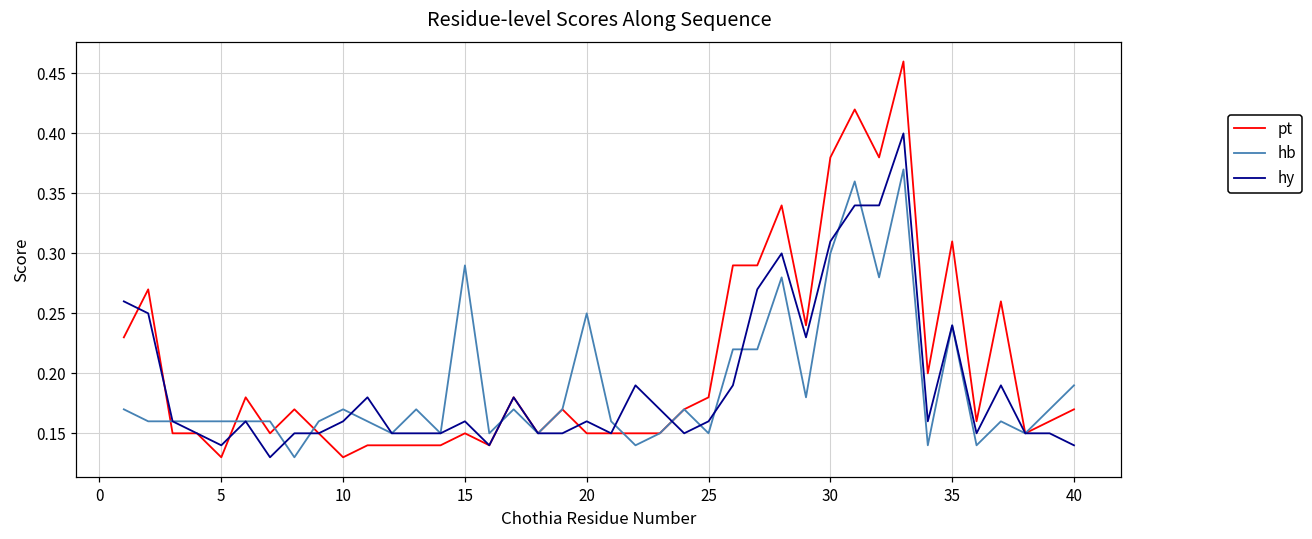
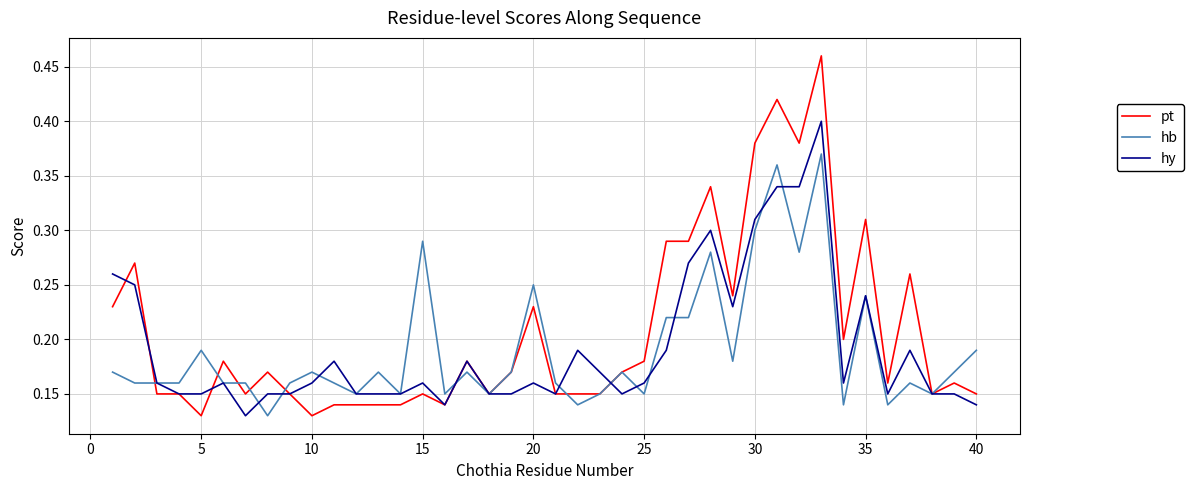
hb, 5: 0.16 -> 0.19
hy, 5: 0.14 -> 0.15
pt, 20: 0.15 -> 0.23
pt, 40: 0.17 -> 0.15
